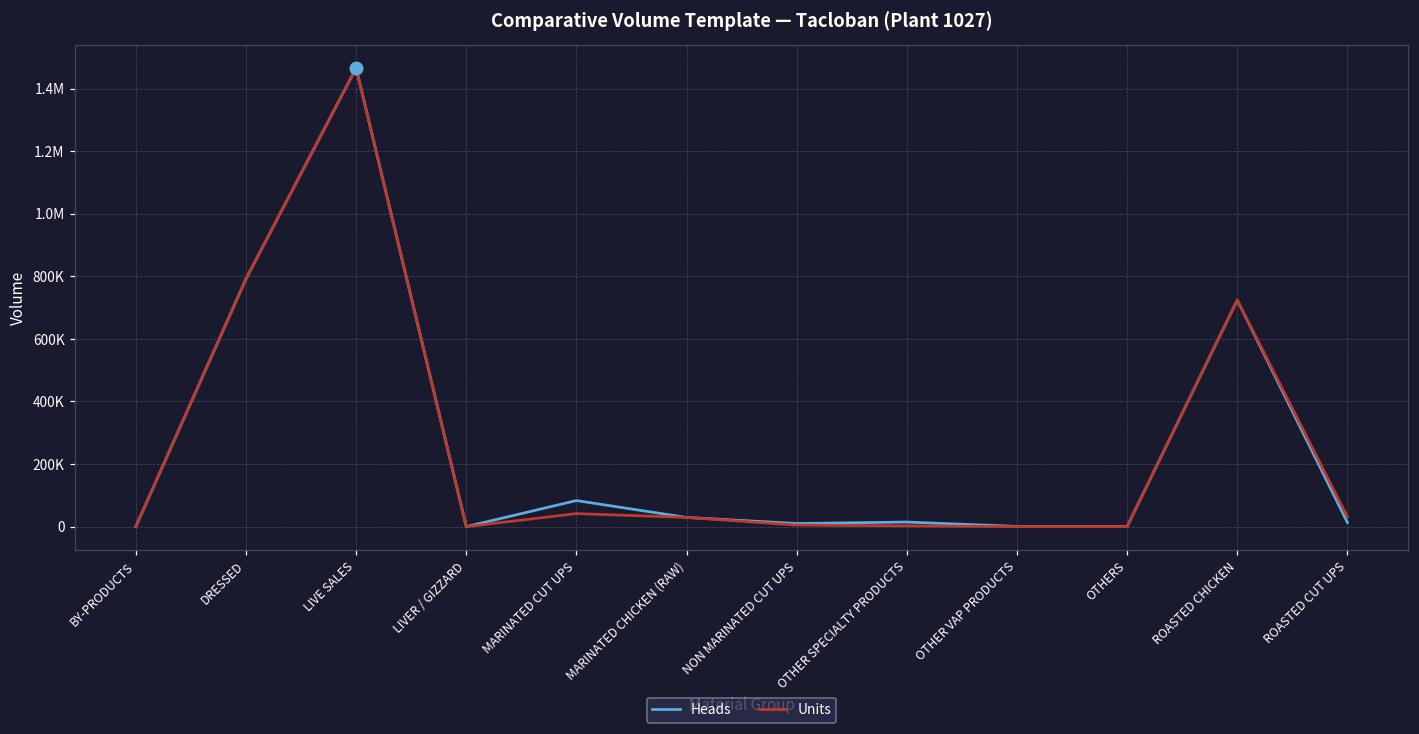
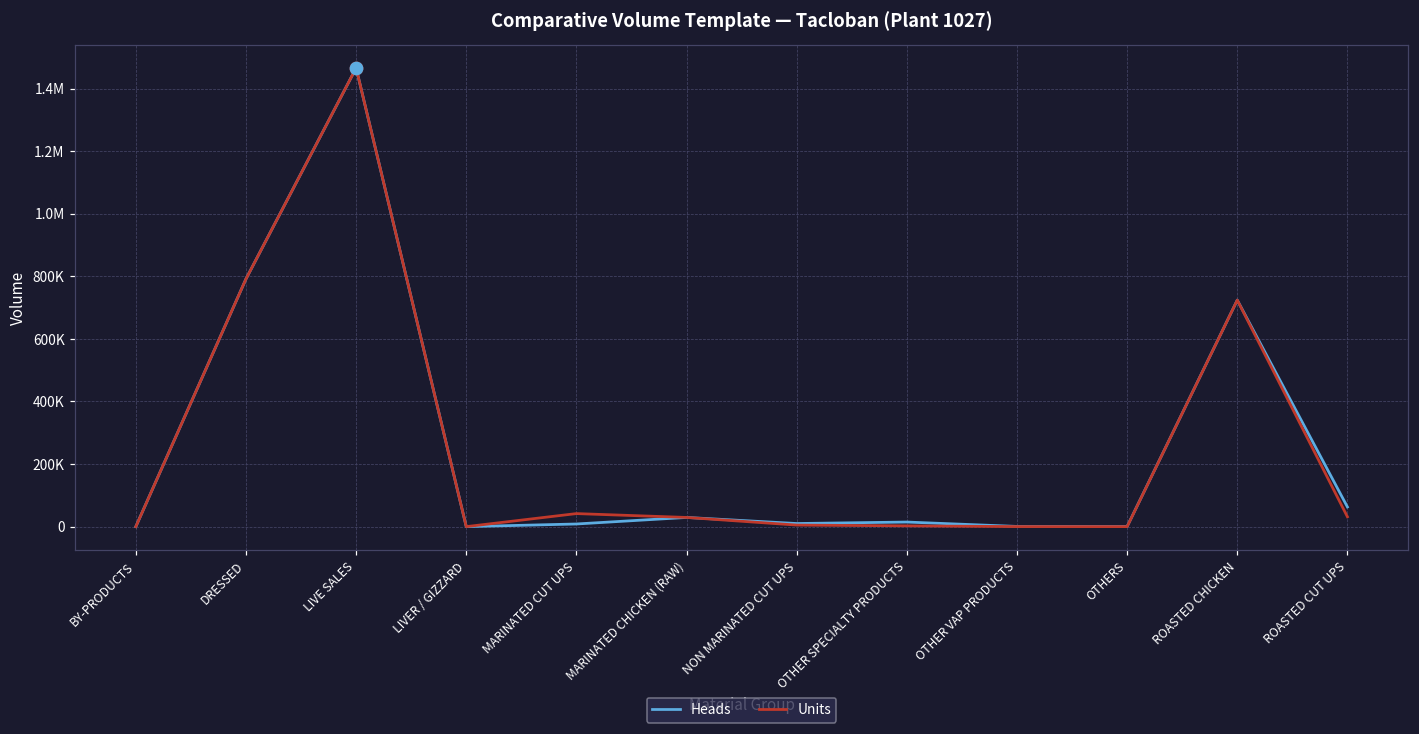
Heads, MARINATED CUT UPS: 80000 -> 10000
Heads, ROASTED CUT UPS: 10000 -> 60000
